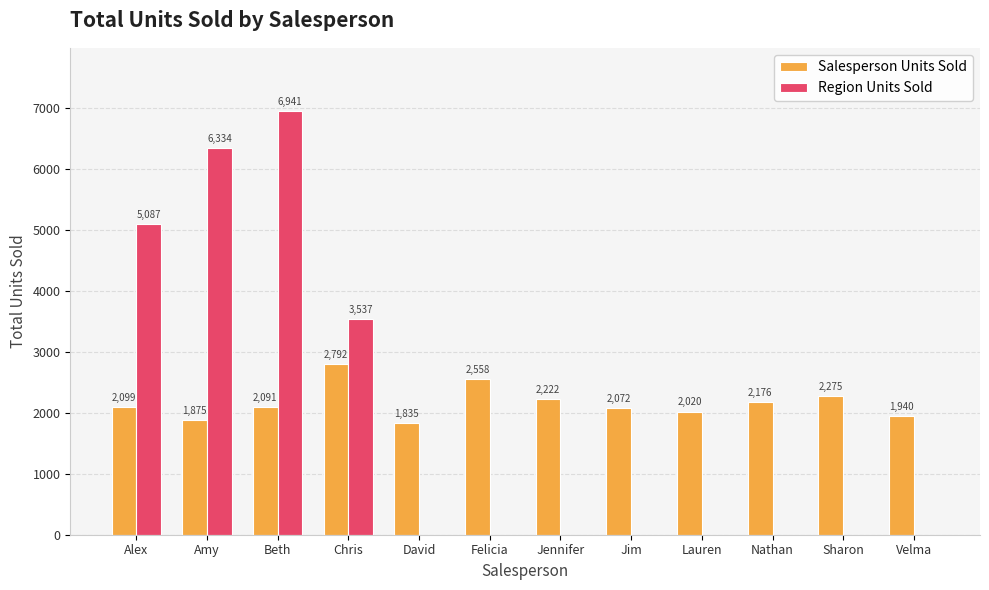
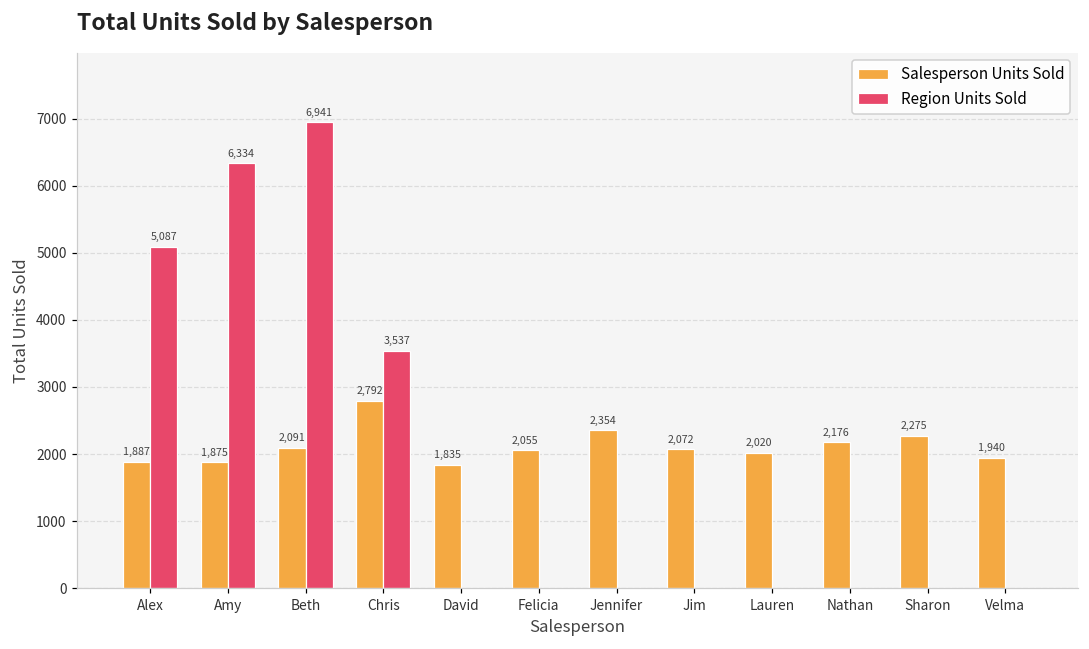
Salesperson Units Sold, Alex: 2,099 -> 1,887
Salesperson Units Sold, Felicia: 2,558 -> 2,055
Salesperson Units Sold, Jennifer: 2,222 -> 2,354
